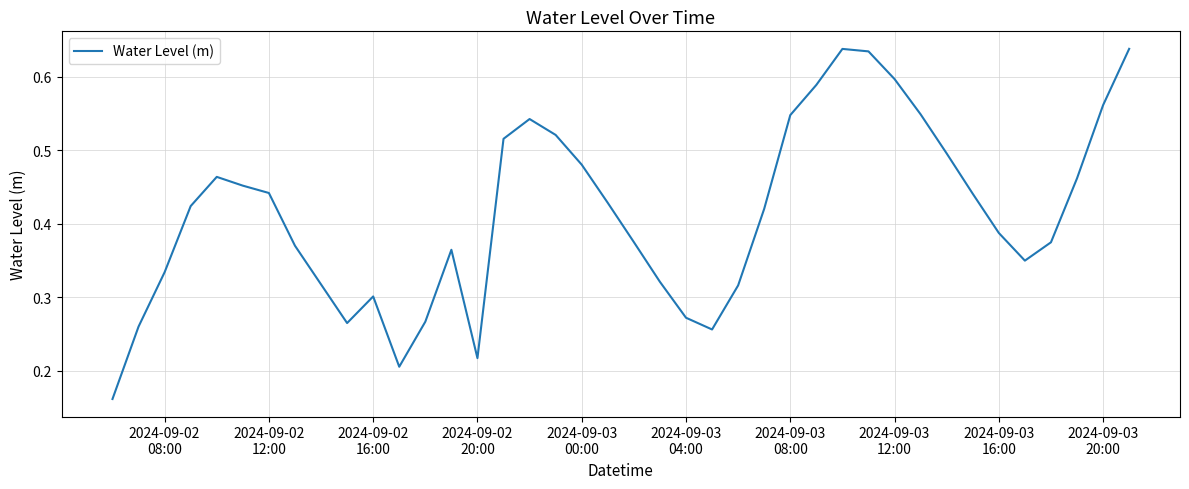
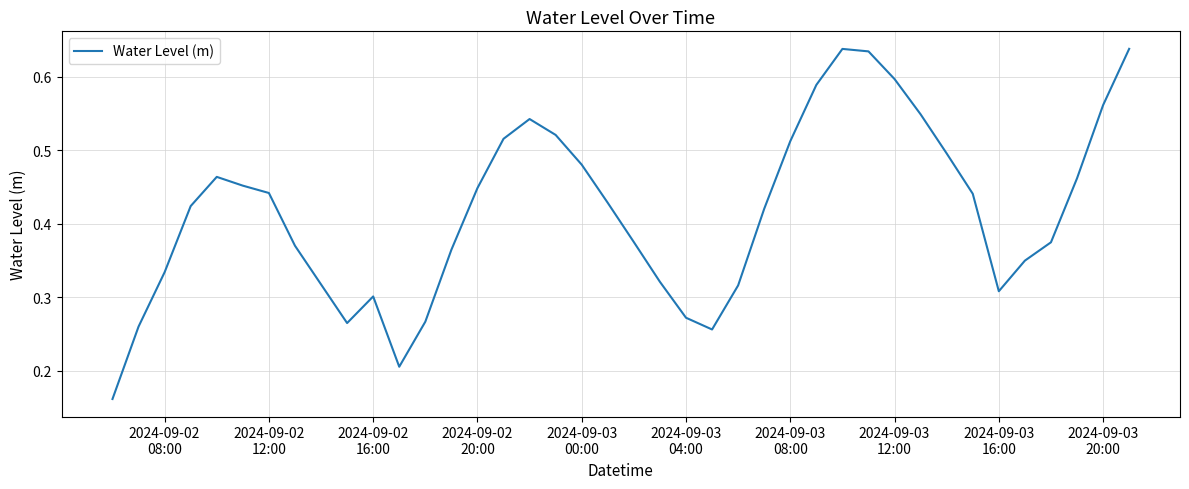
2024-09-02 20:00: 0.22 -> 0.45
2024-09-03 08:00: 0.55 -> 0.51
2024-09-03 16:00: 0.39 -> 0.31
